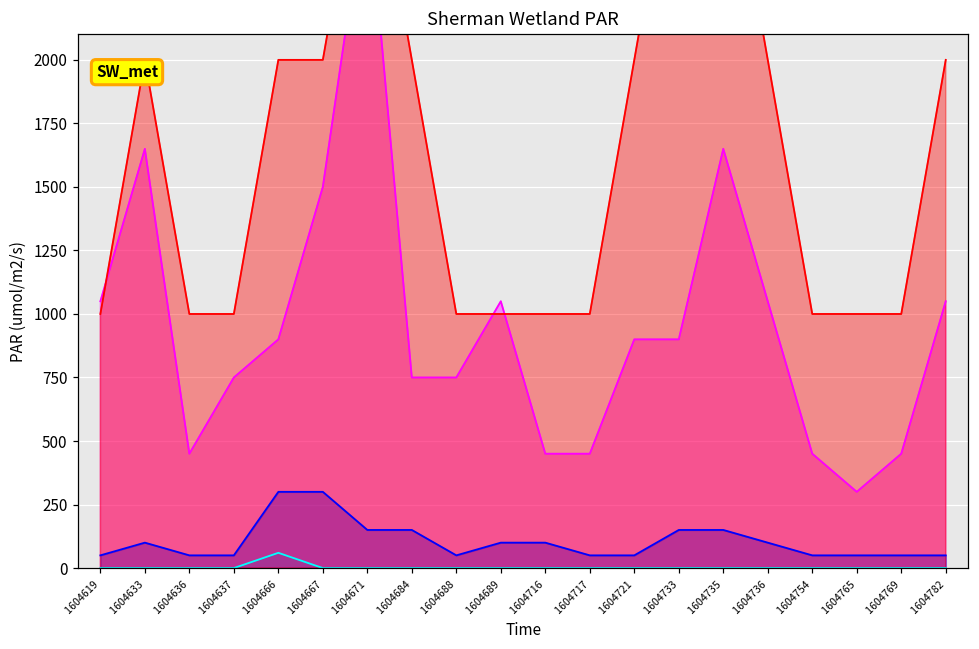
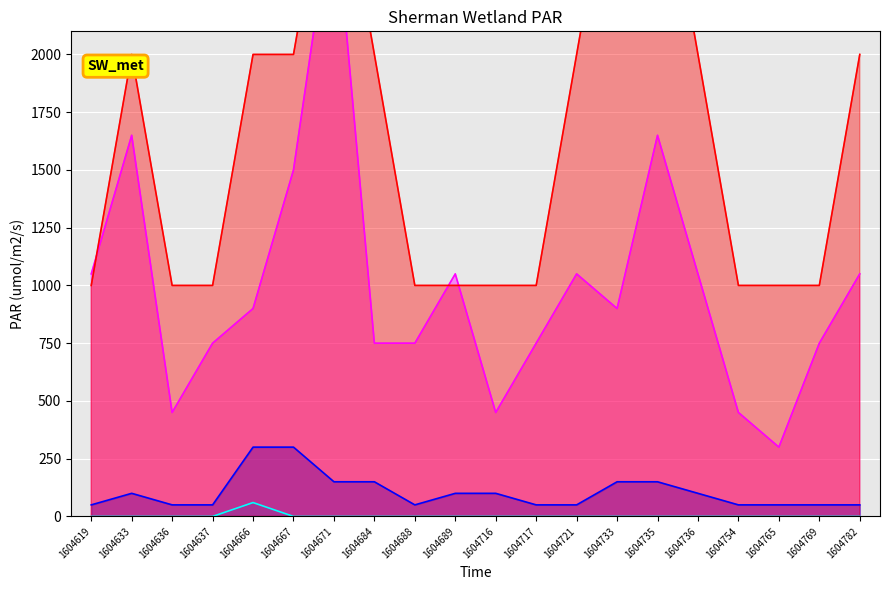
totPAR, 1604717: 450 -> 750
totPAR, 1604721: 900 -> 1050
totPAR, 1604769: 450 -> 750
